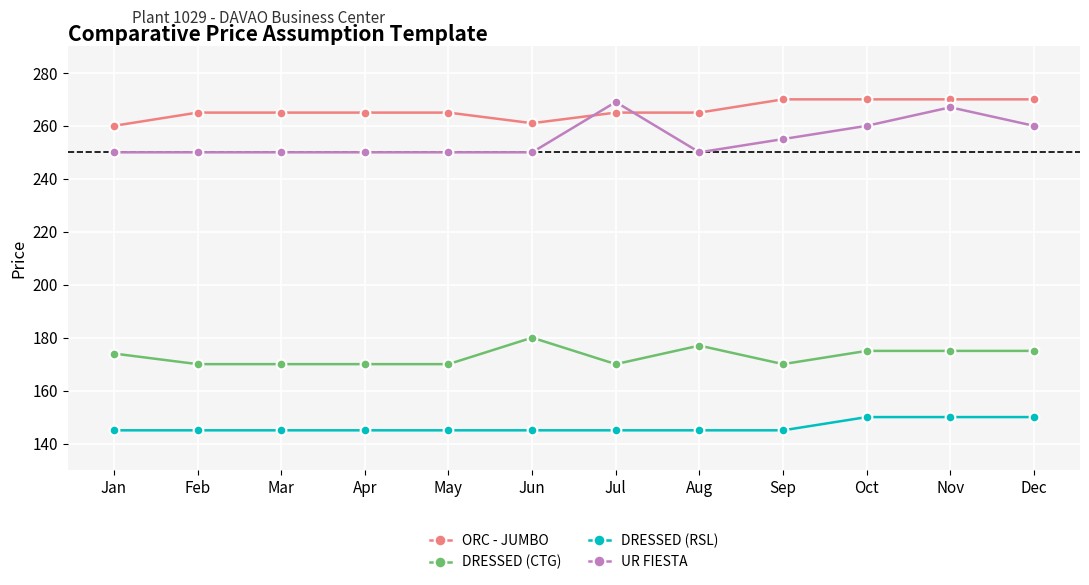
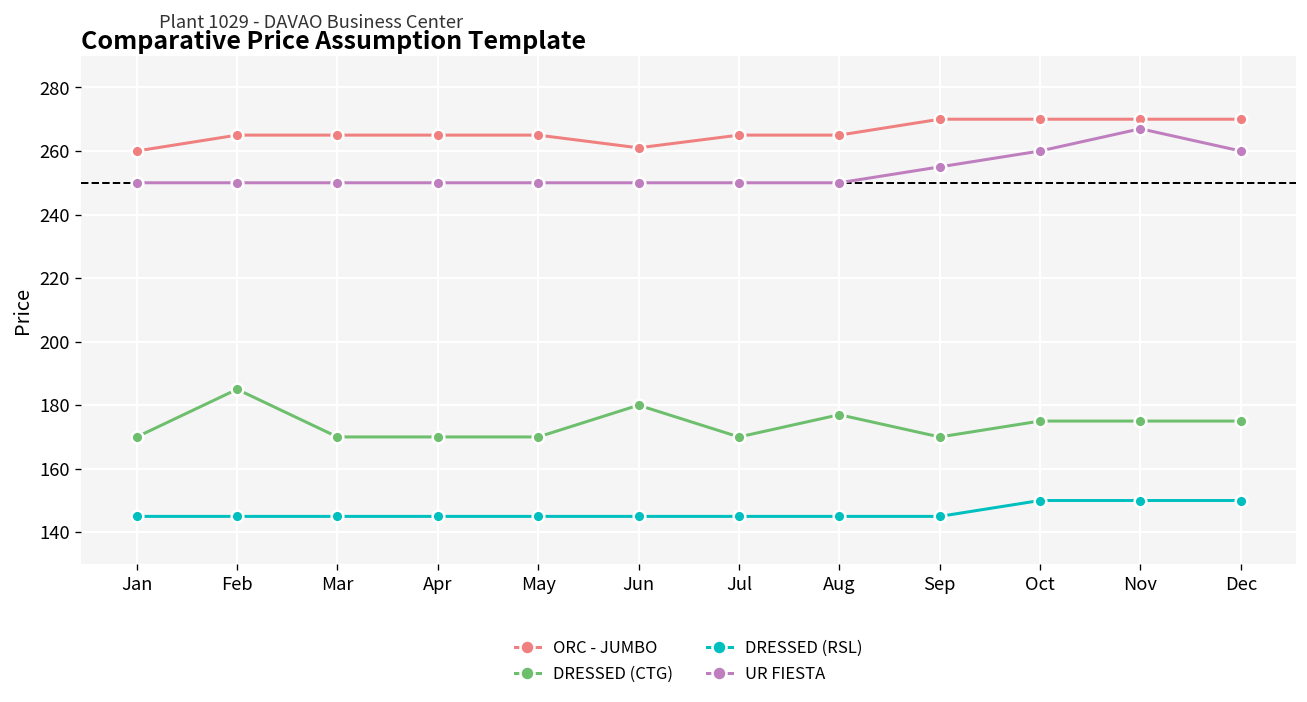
DRESSED (CTG), Jan: 174 -> 170
DRESSED (CTG), Feb: 170 -> 185
UR FIESTA, Jul: 269 -> 250
